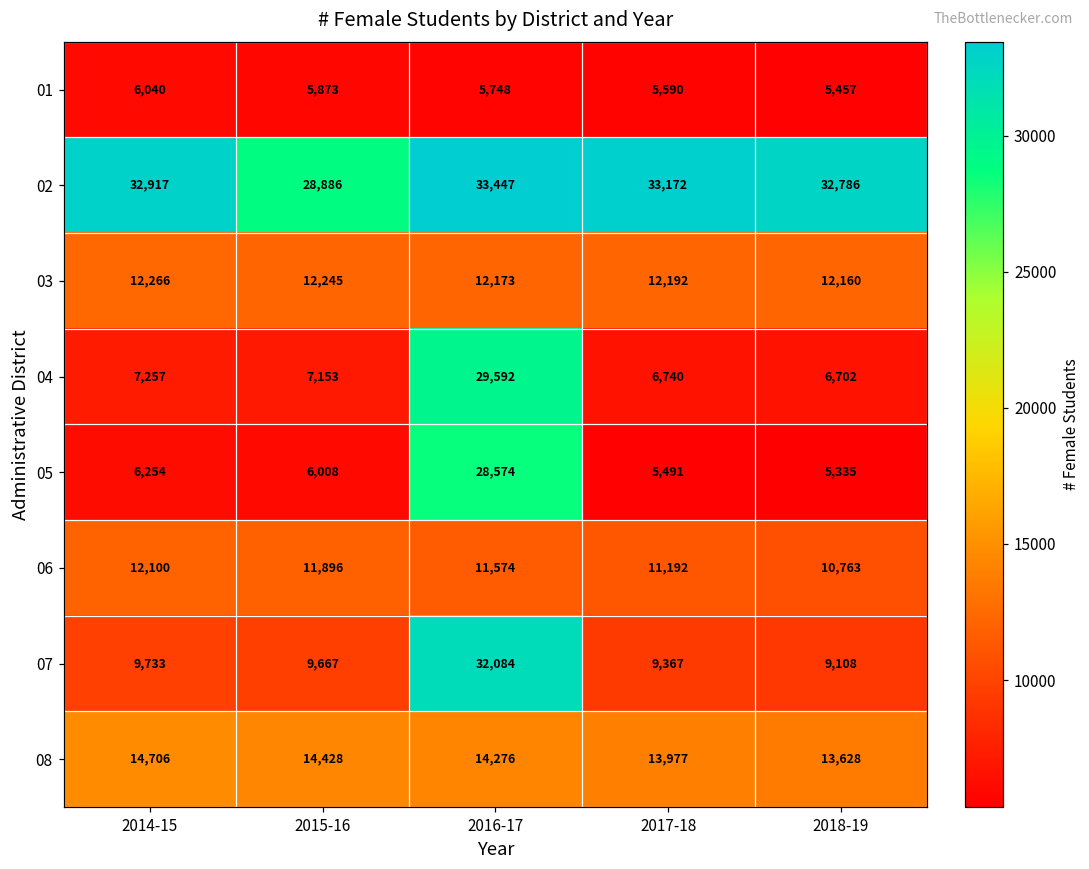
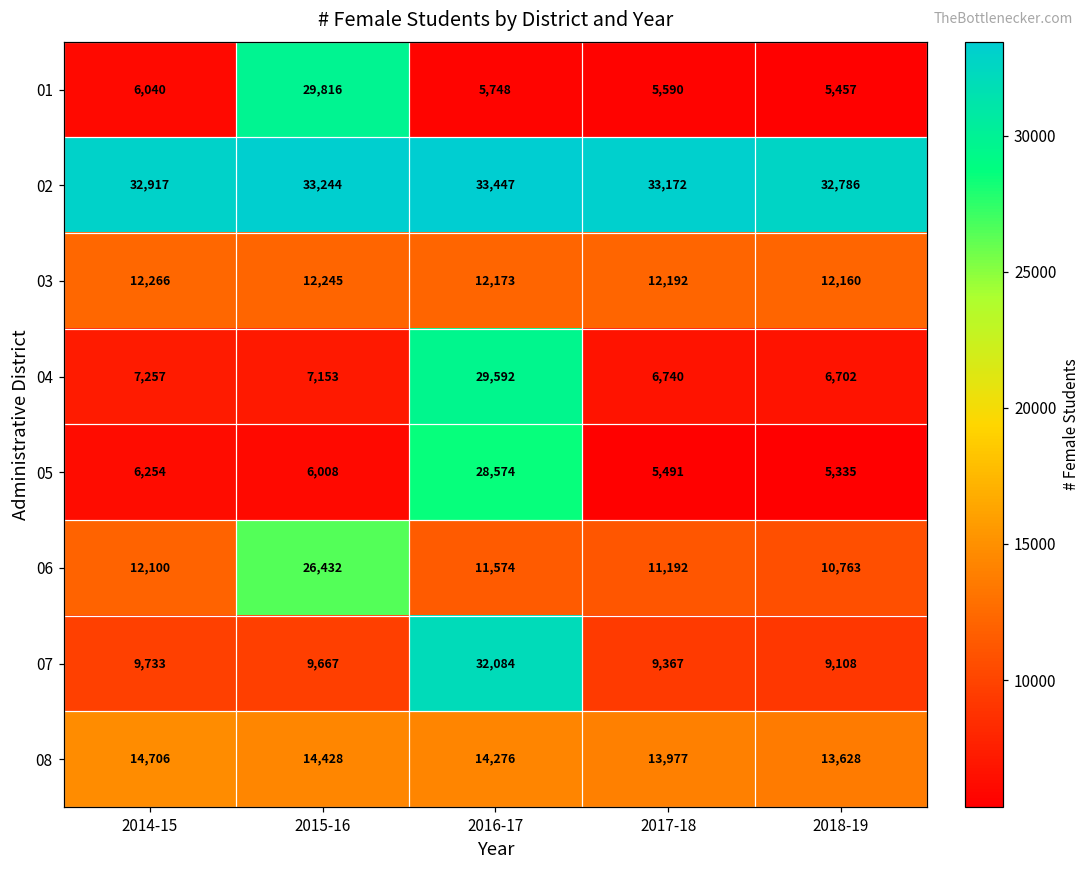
01, 2015-16: 5,873 -> 29,816
02, 2015-16: 28,886 -> 33,244
06, 2015-16: 11,896 -> 26,432
